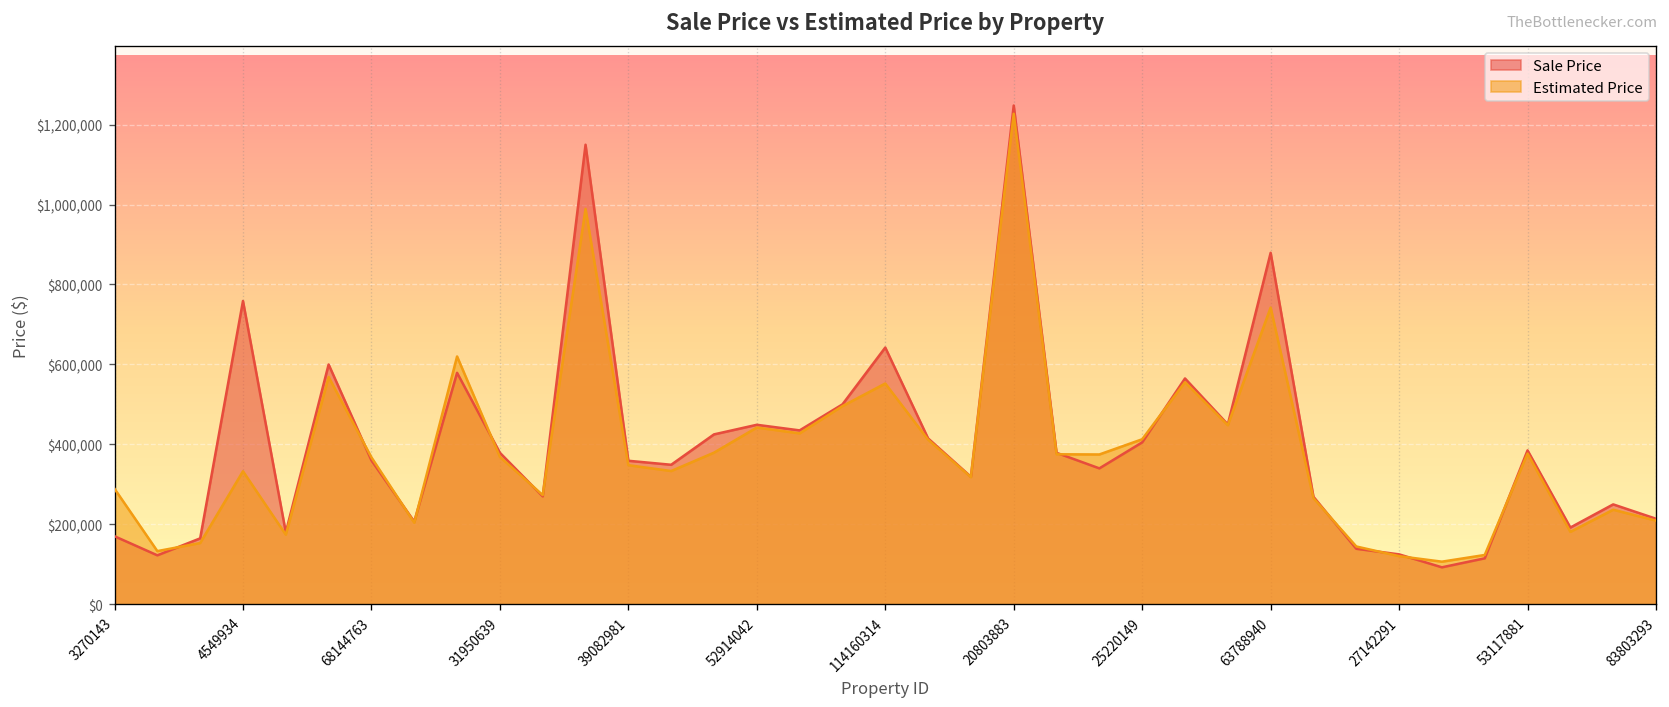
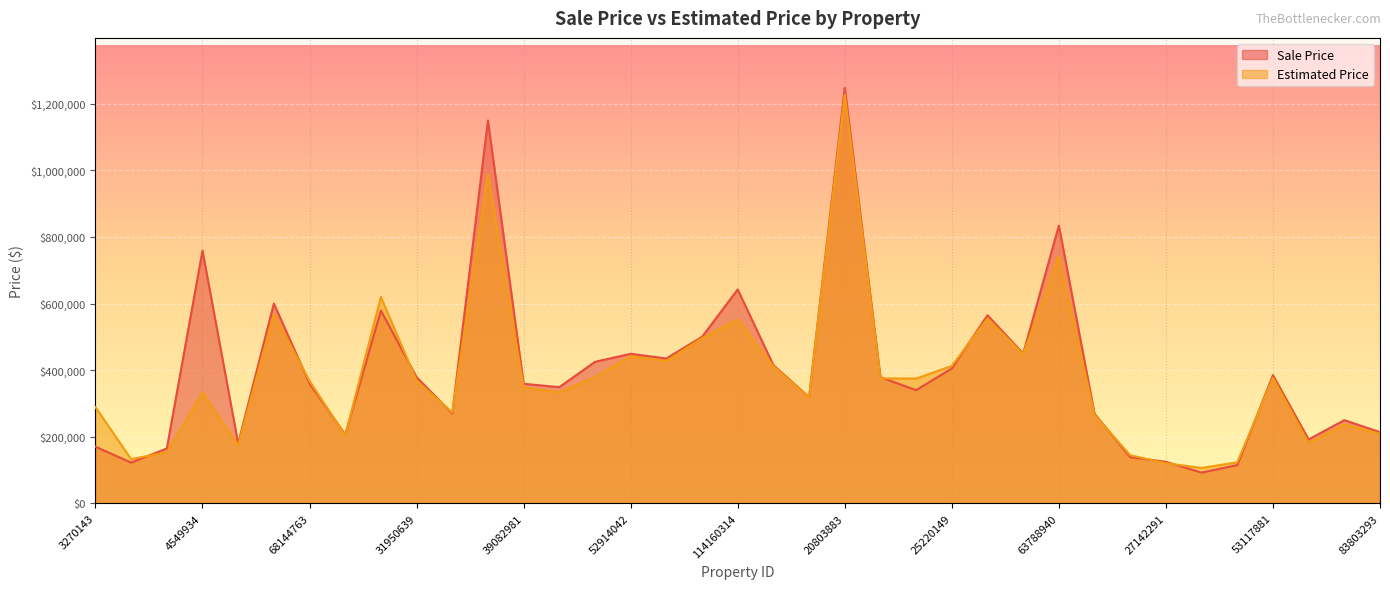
Sale Price, 63788940: $880,000 -> $830,000
